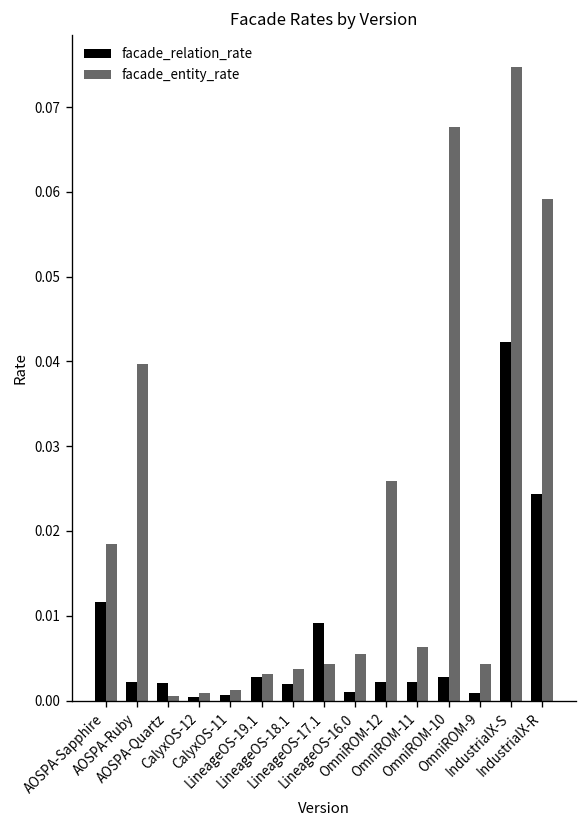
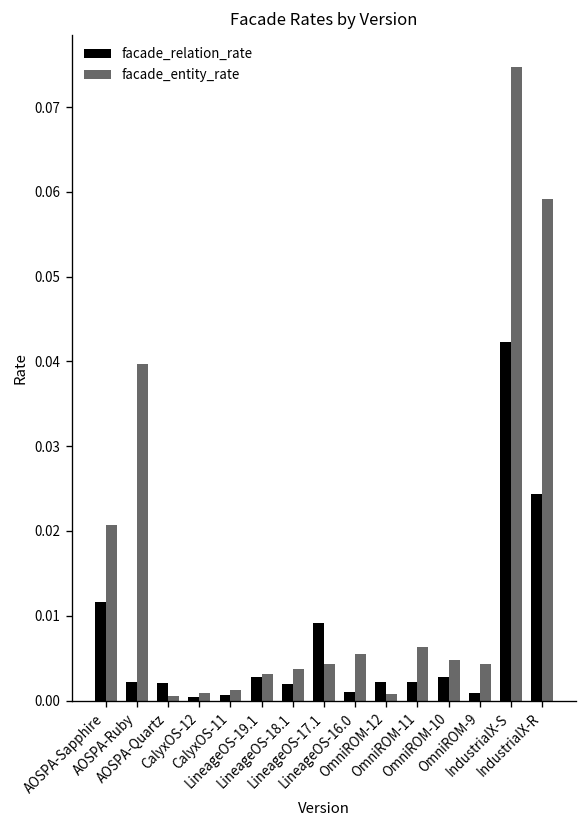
facade_entity_rate, AOSPA-Sapphire: 0.018 -> 0.021
facade_entity_rate, OmniROM-12: 0.026 -> 0.001
facade_entity_rate, OmniROM-10: 0.068 -> 0.005
